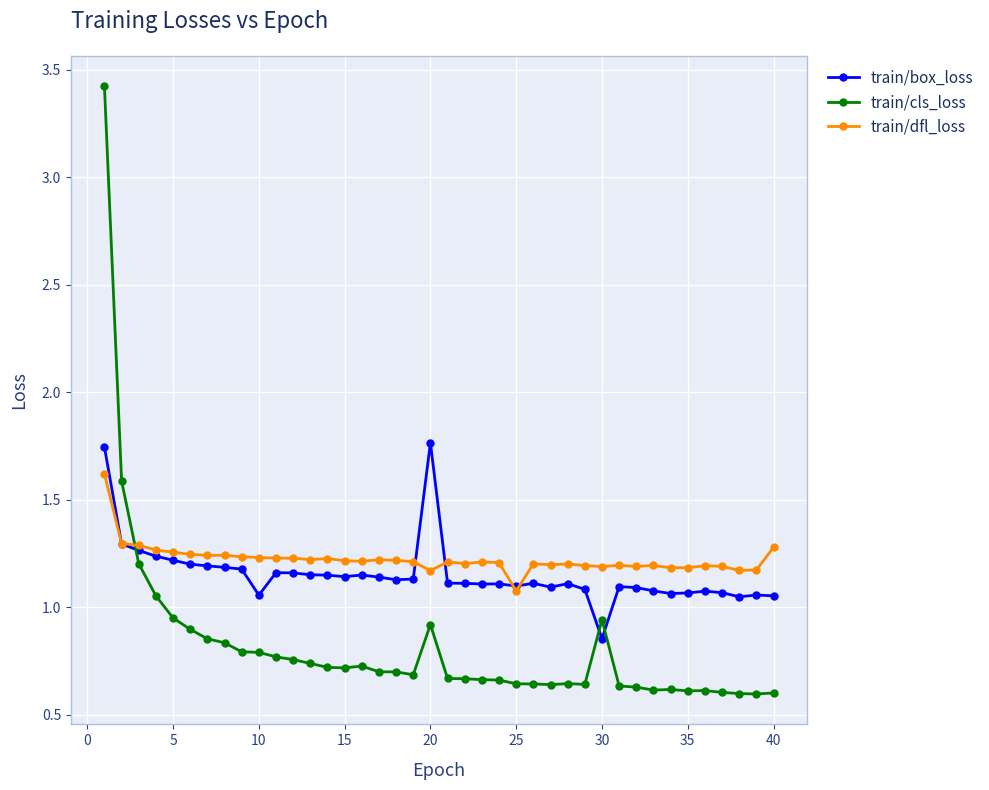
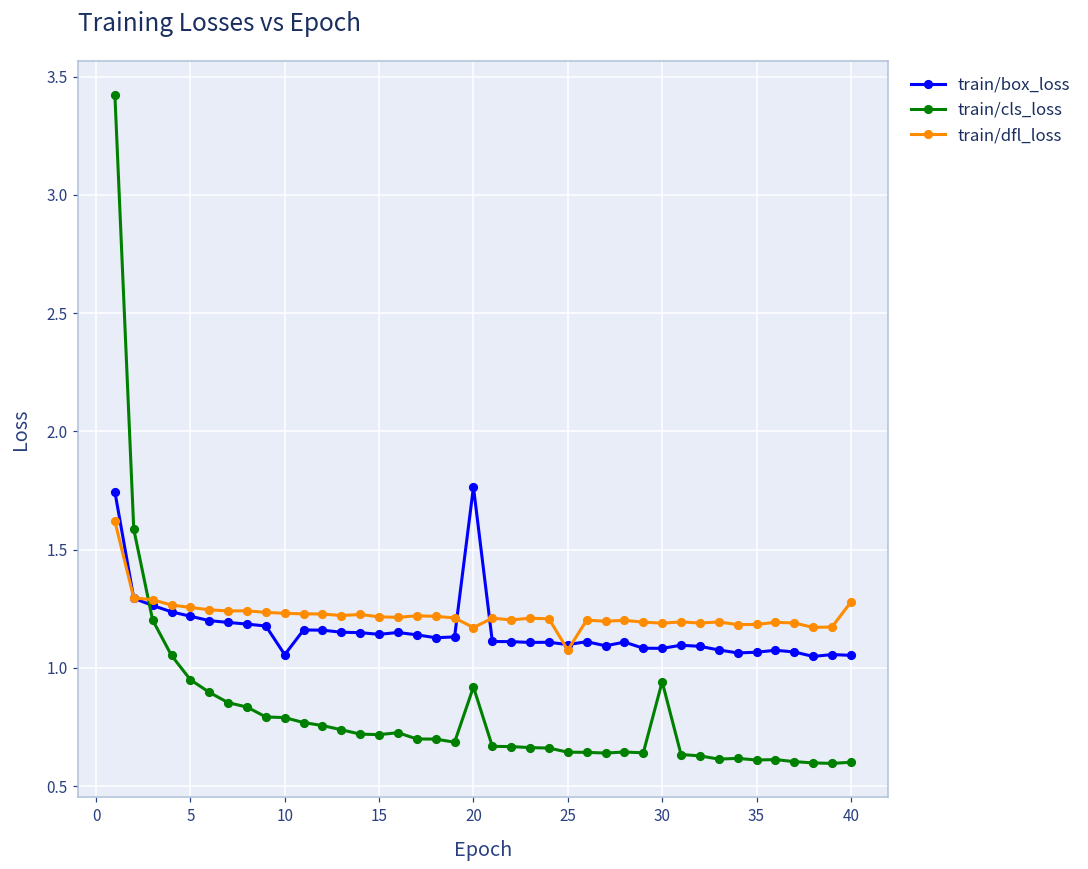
train/box_loss, 30: 0.85 -> 1.08
